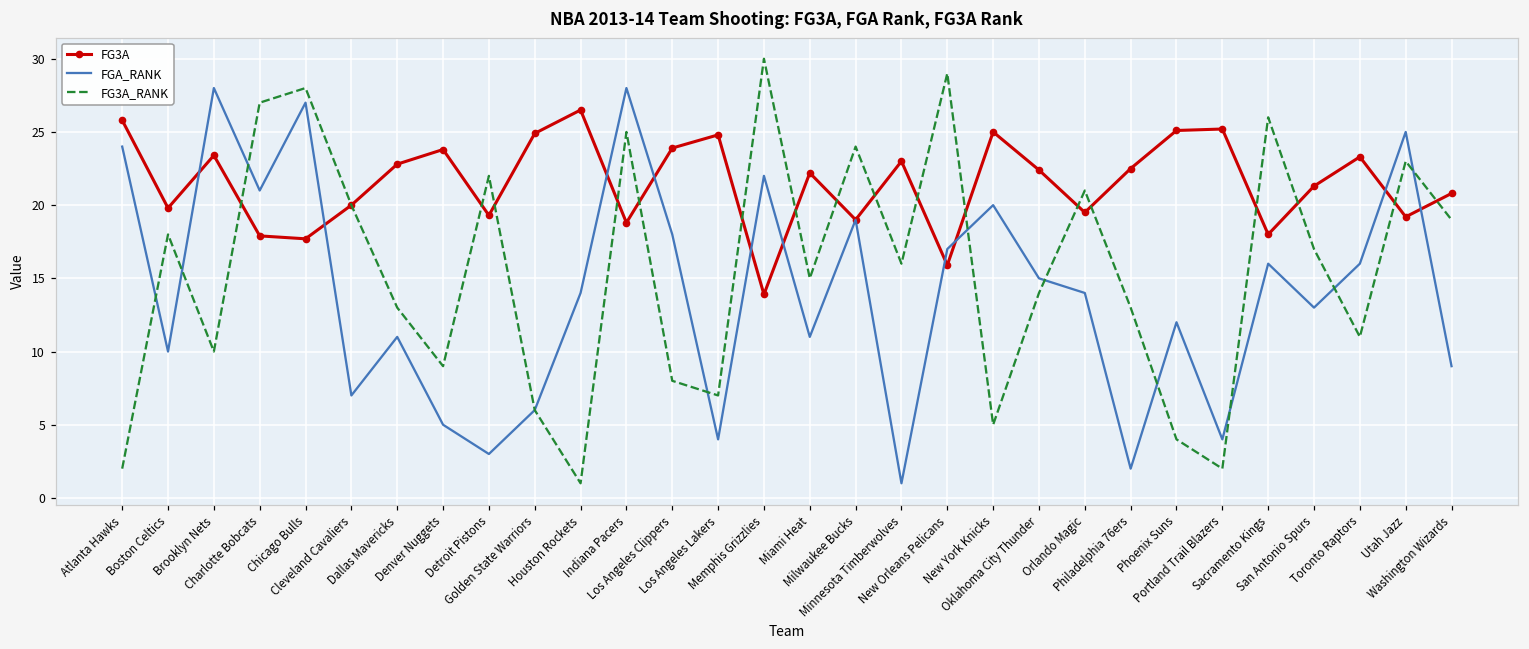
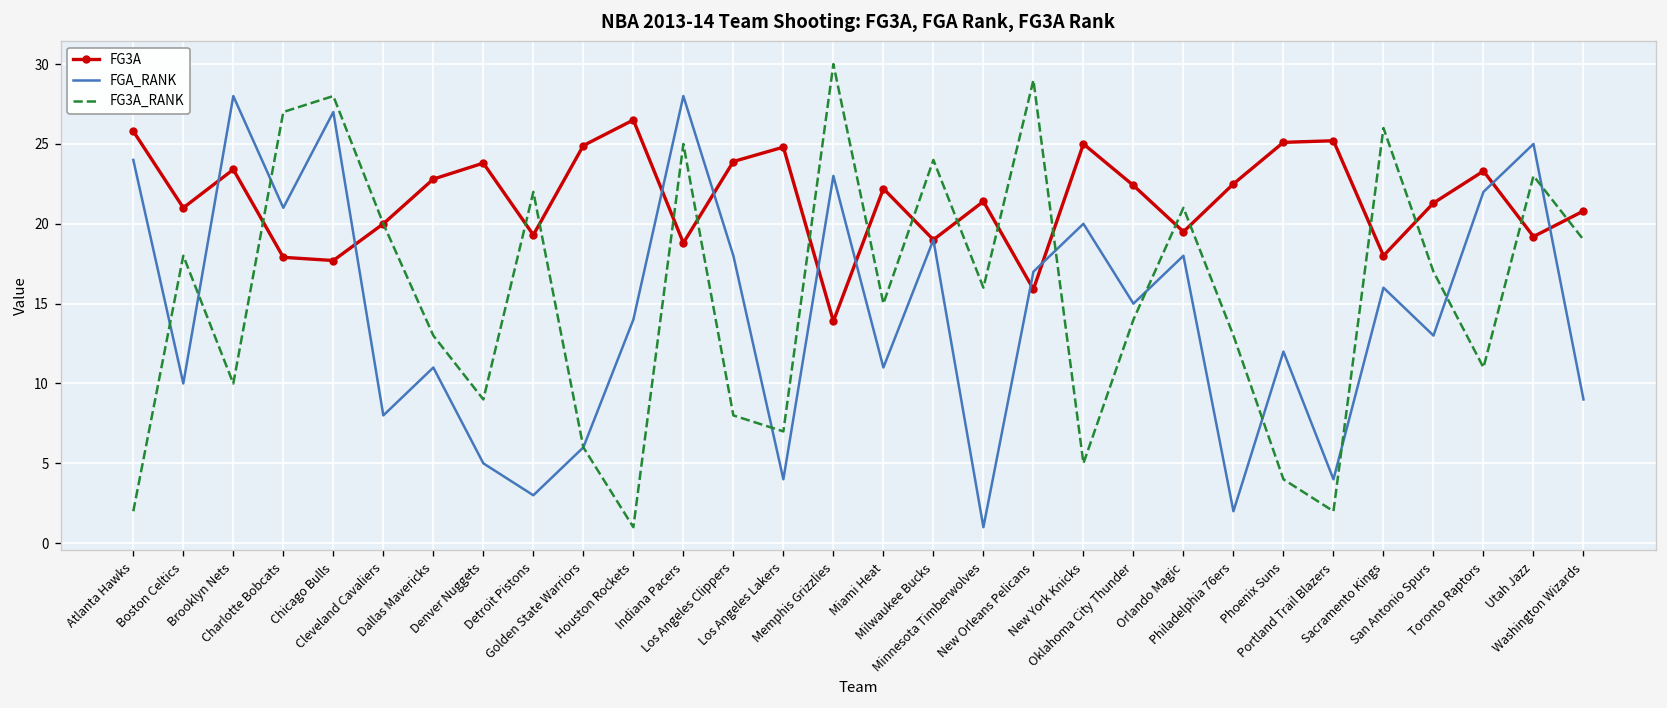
FG3A, Boston Celtics: 19.8 -> 21.0
FGA_RANK, Cleveland Cavaliers: 7 -> 8
FGA_RANK, Memphis Grizzlies: 22 -> 23
FG3A, Minnesota Timberwolves: 23.0 -> 21.4
FGA_RANK, Orlando Magic: 14 -> 18
FGA_RANK, Toronto Raptors: 16 -> 22
